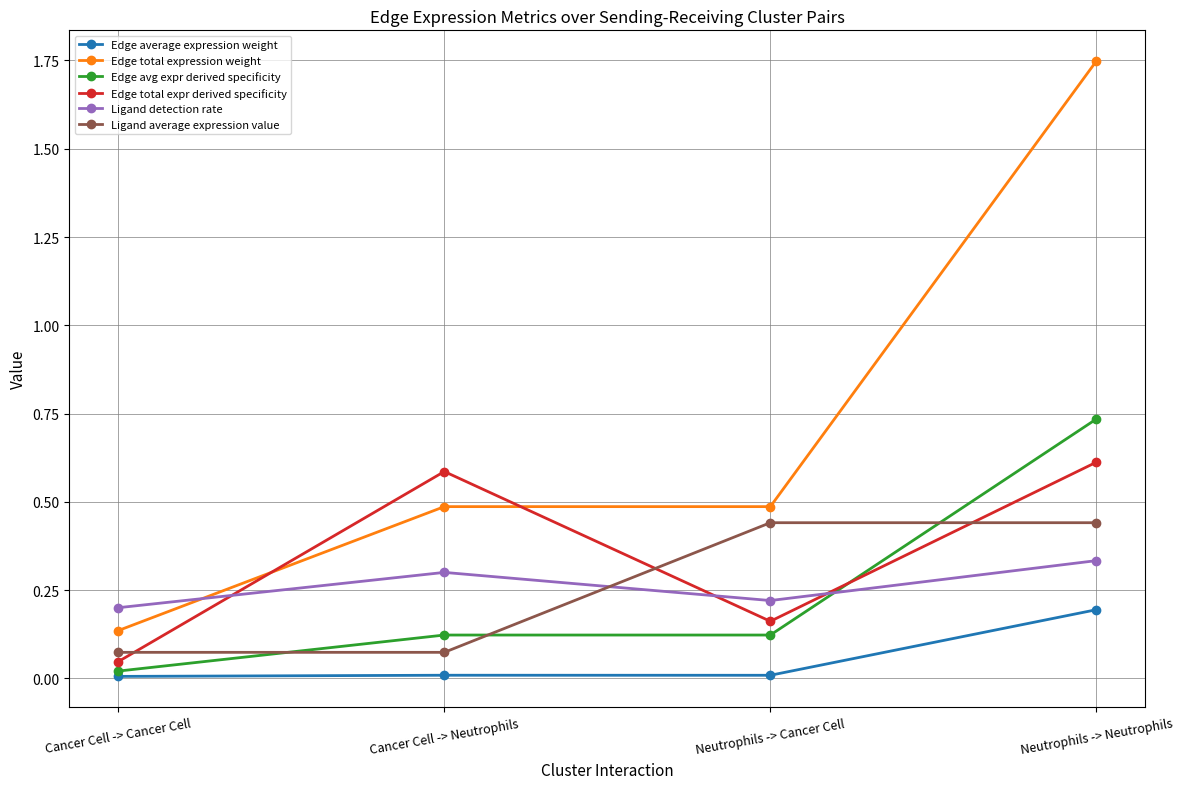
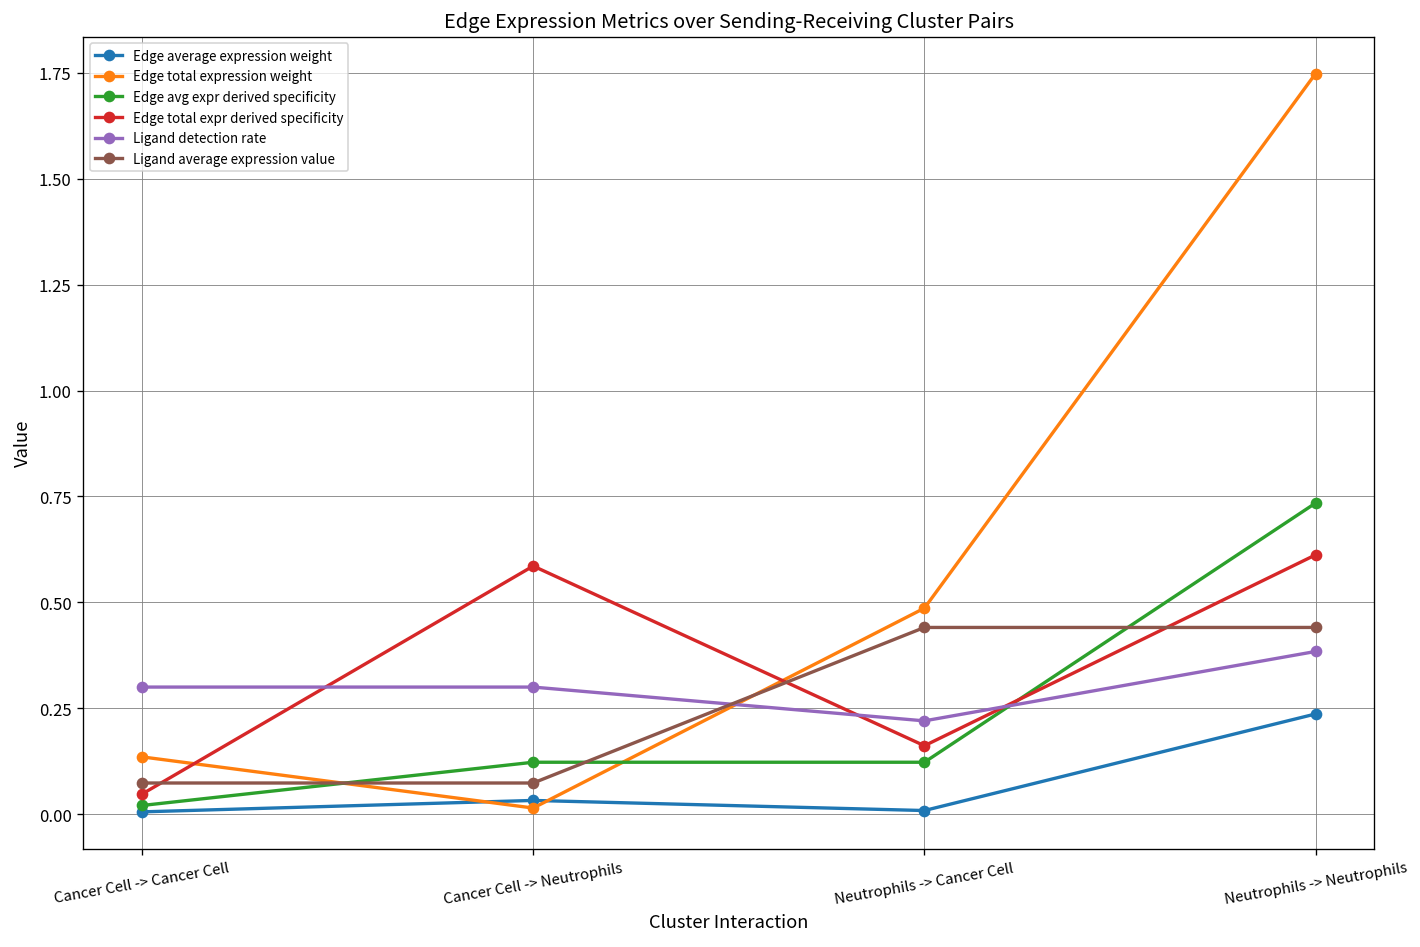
Ligand detection rate, Cancer Cell -> Cancer Cell: 0.2 -> 0.3
Edge average expression weight, Cancer Cell -> Neutrophils: 0.01 -> 0.03
Edge total expression weight, Cancer Cell -> Neutrophils: 0.49 -> 0.01
Edge average expression weight, Neutrophils -> Neutrophils: 0.19 -> 0.24
Ligand detection rate, Neutrophils -> Neutrophils: 0.33 -> 0.38
